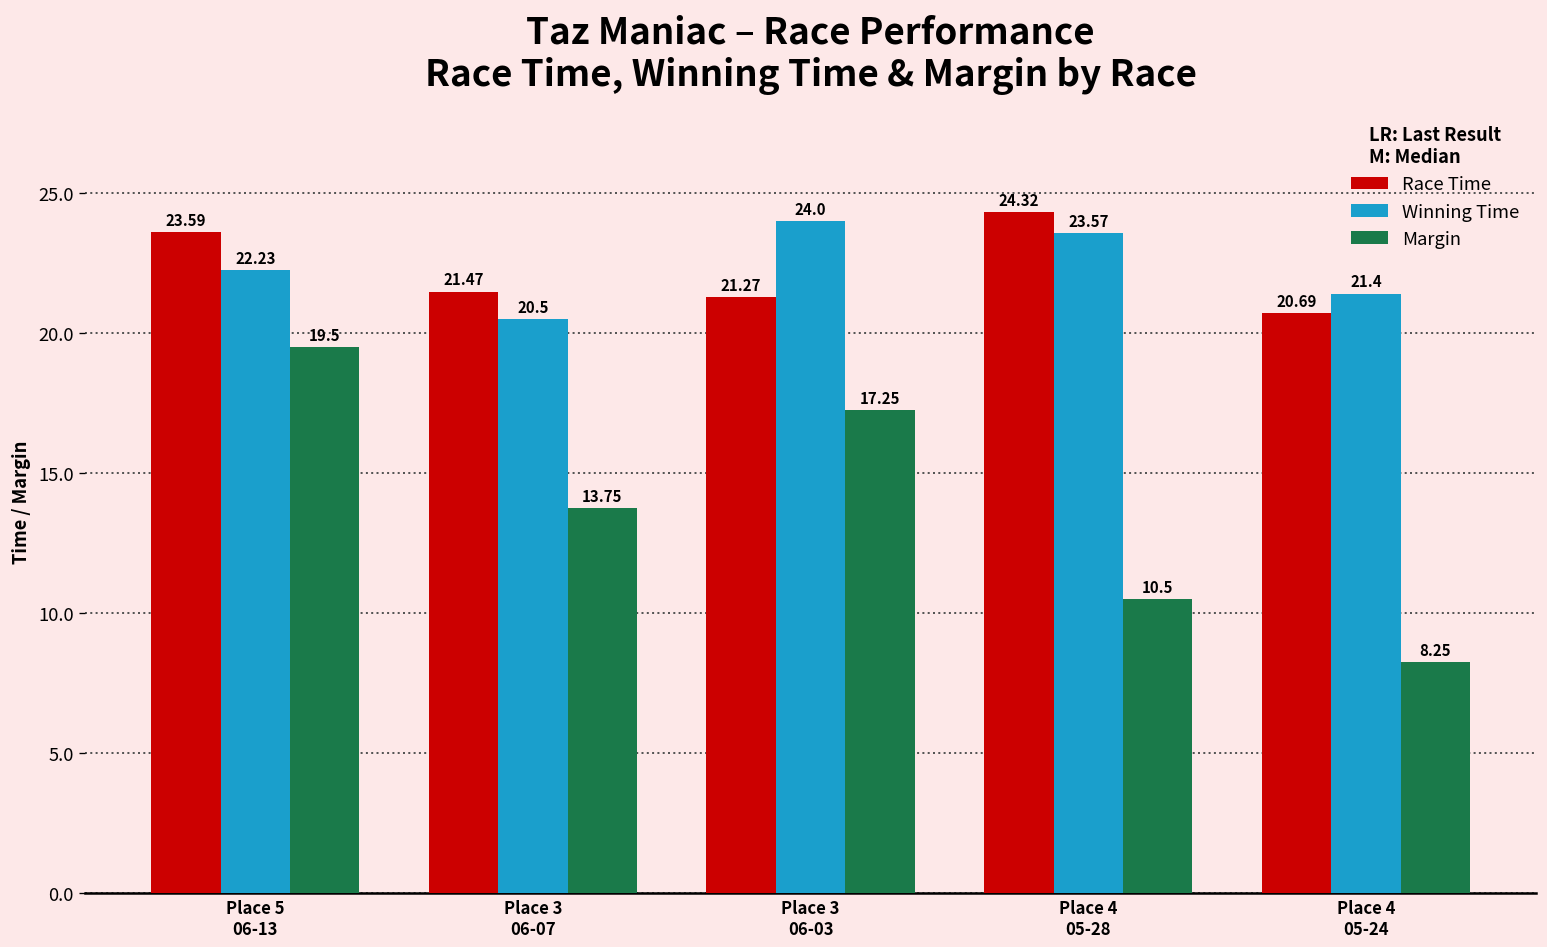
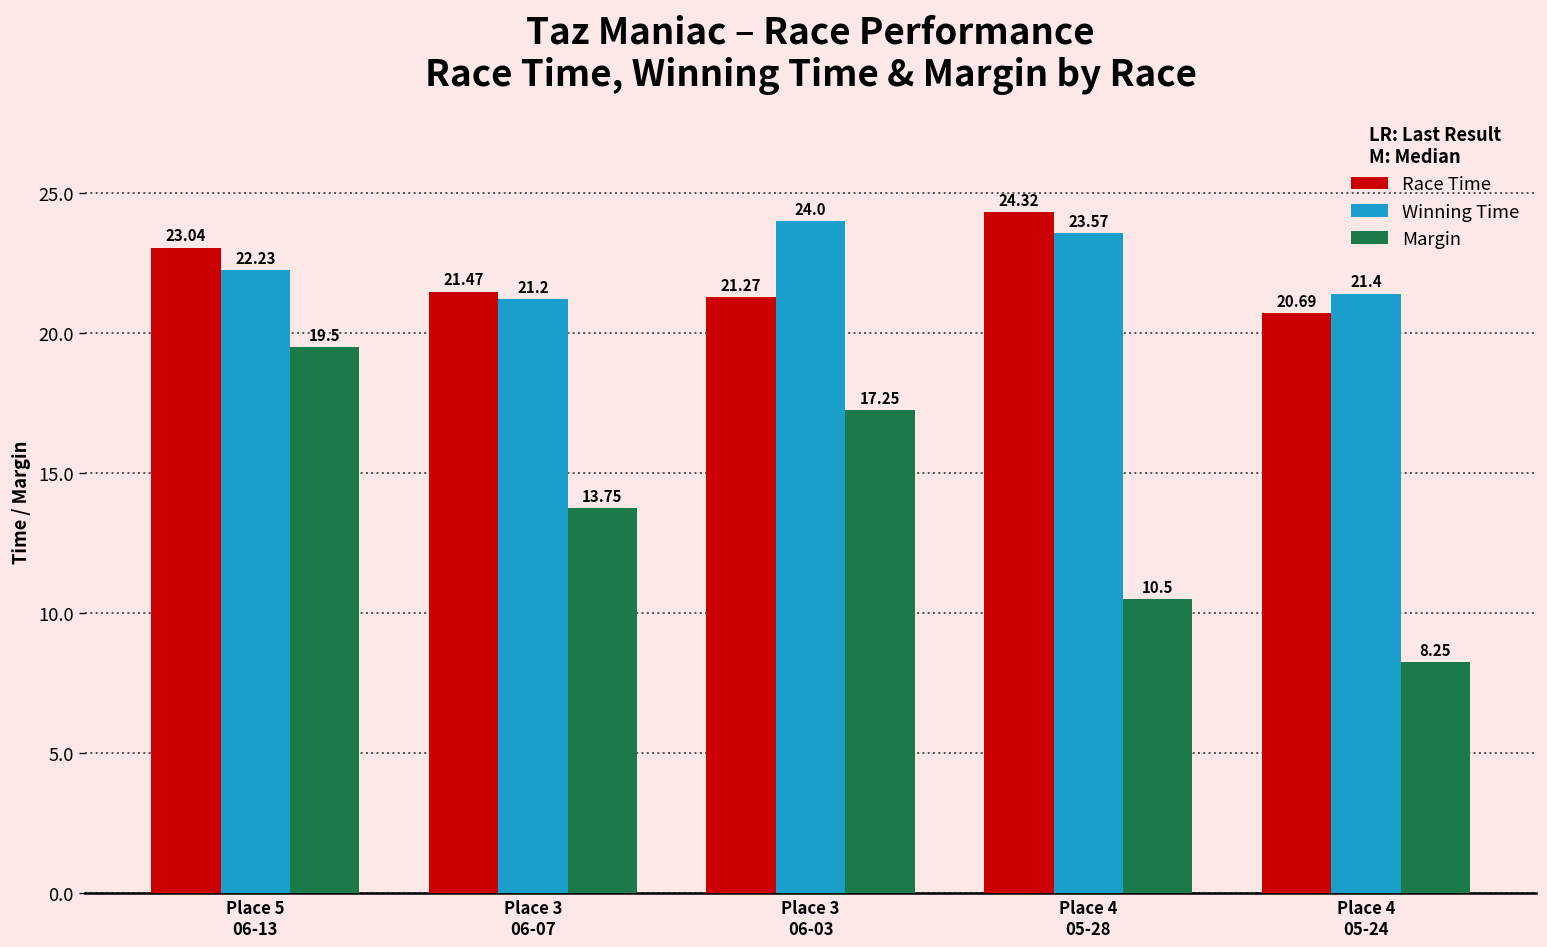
Race Time, Place 5 06-13: 23.59 -> 23.04
Winning Time, Place 3 06-07: 20.5 -> 21.2
